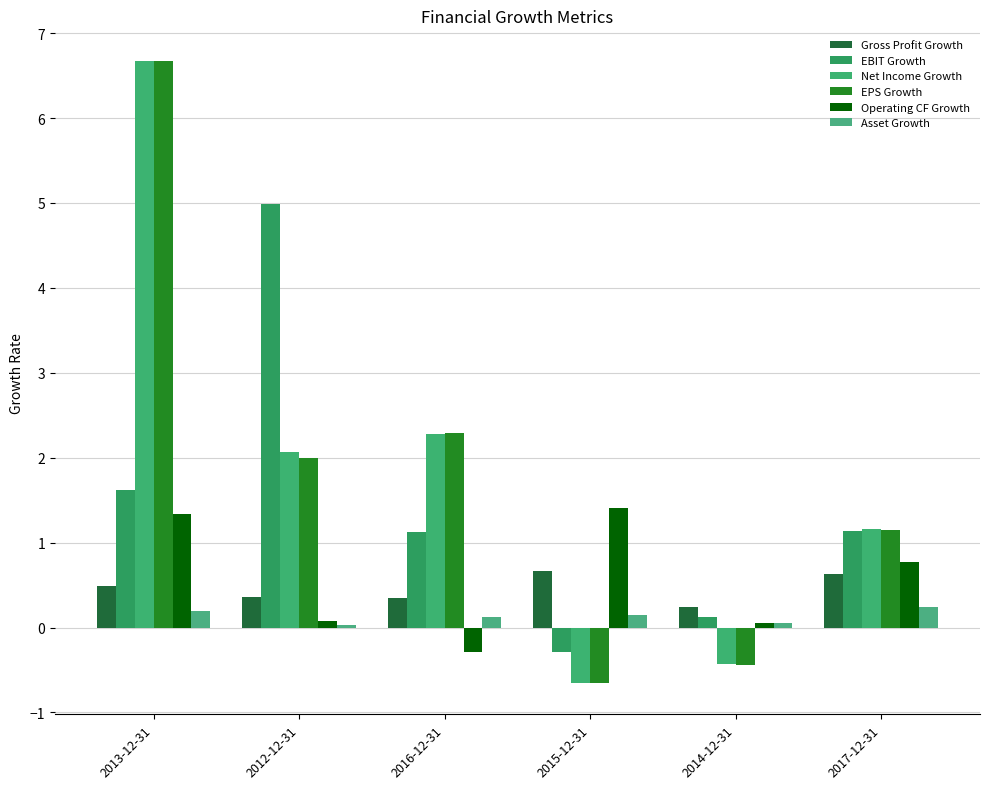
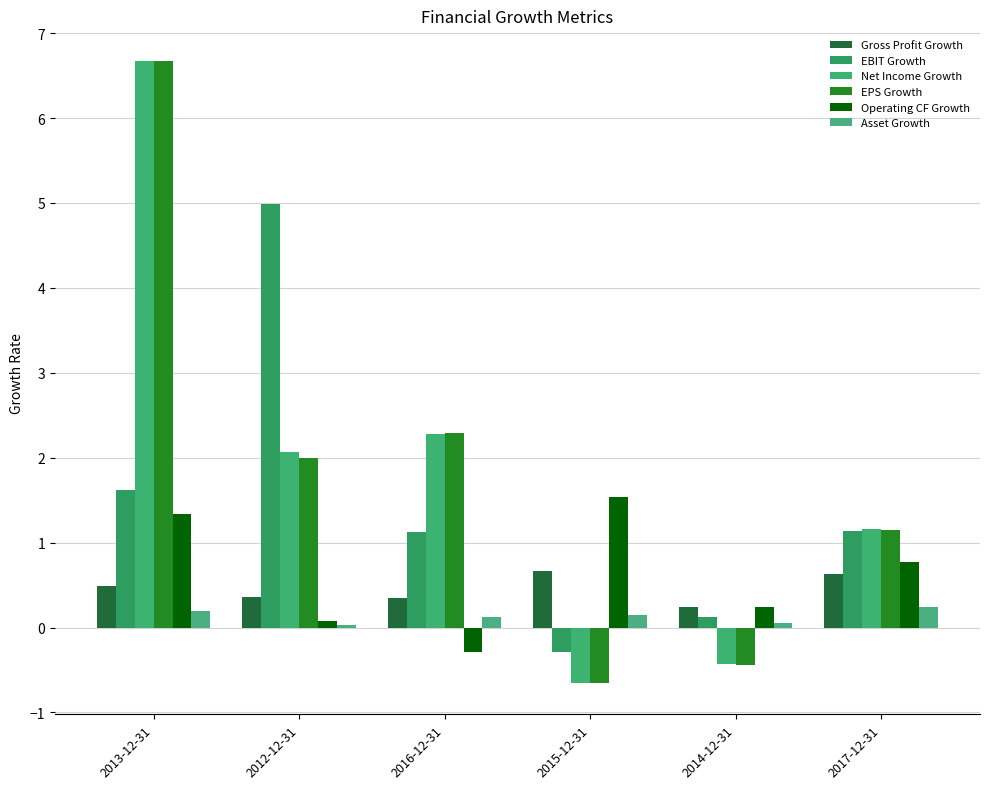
Operating CF Growth, 2015-12-31: 1.4 -> 1.5
Operating CF Growth, 2014-12-31: 0.1 -> 0.2
